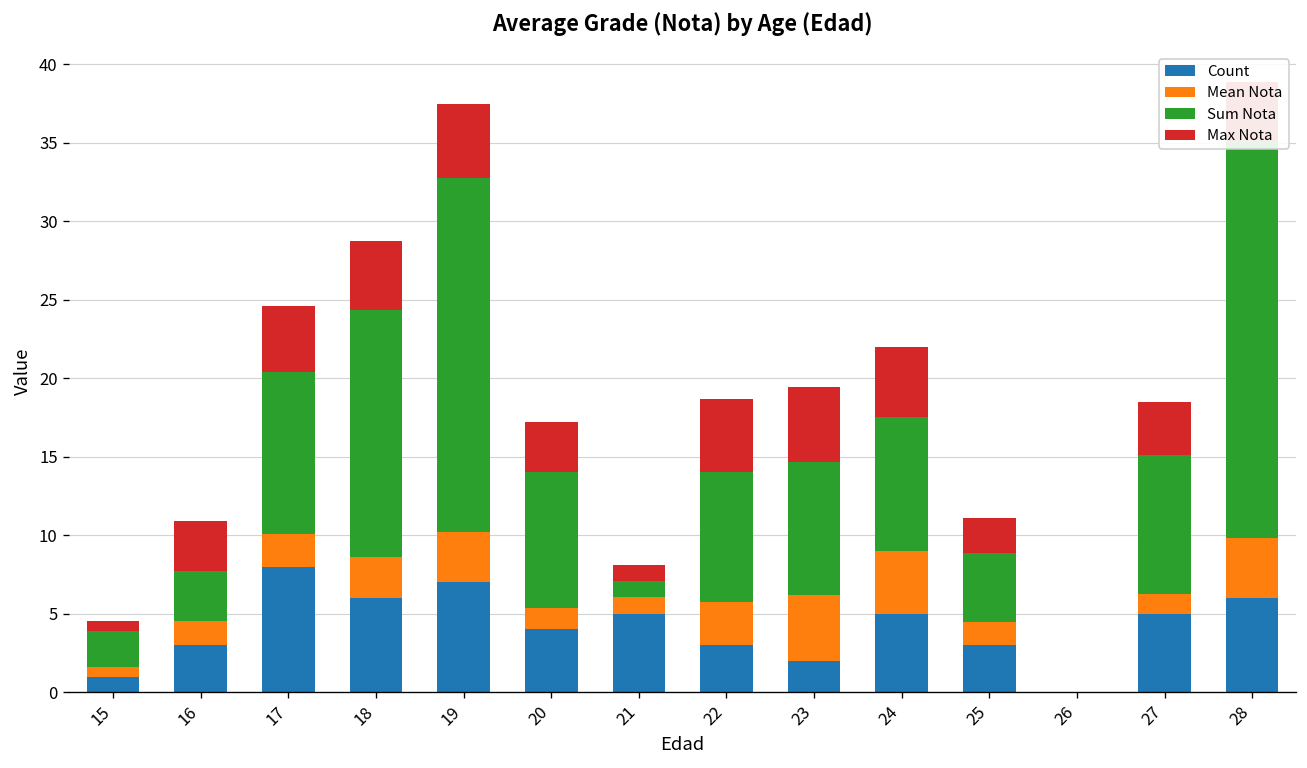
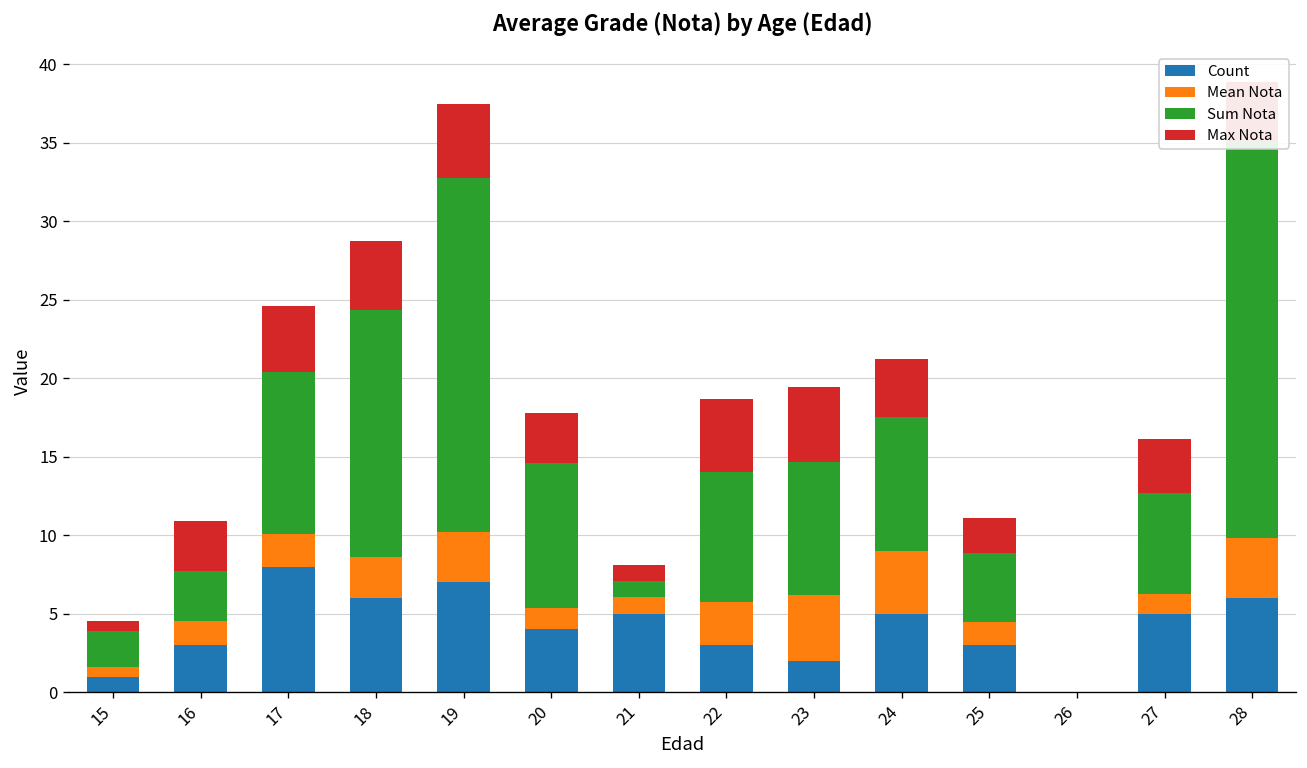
Sum Nota, 20: 8.7 -> 9.3
Max Nota, 24: 4.4 -> 3.7
Sum Nota, 27: 8.8 -> 6.4
